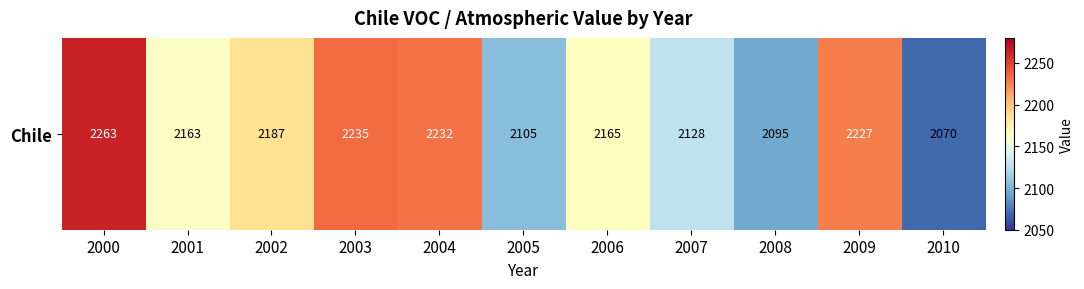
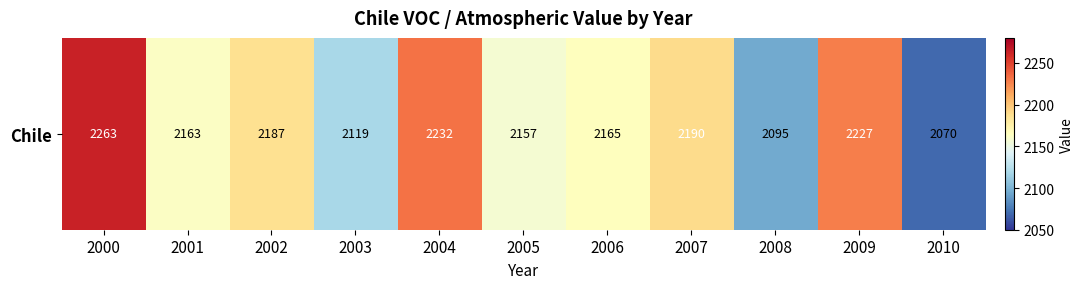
Chile, 2003: 2235 -> 2119
Chile, 2005: 2105 -> 2157
Chile, 2007: 2128 -> 2190
